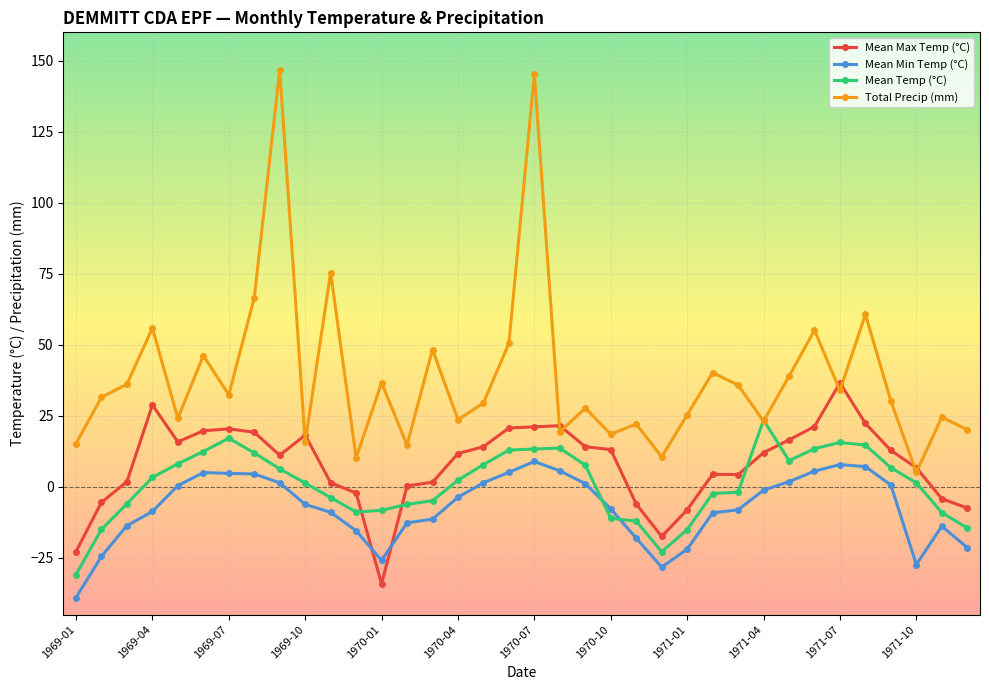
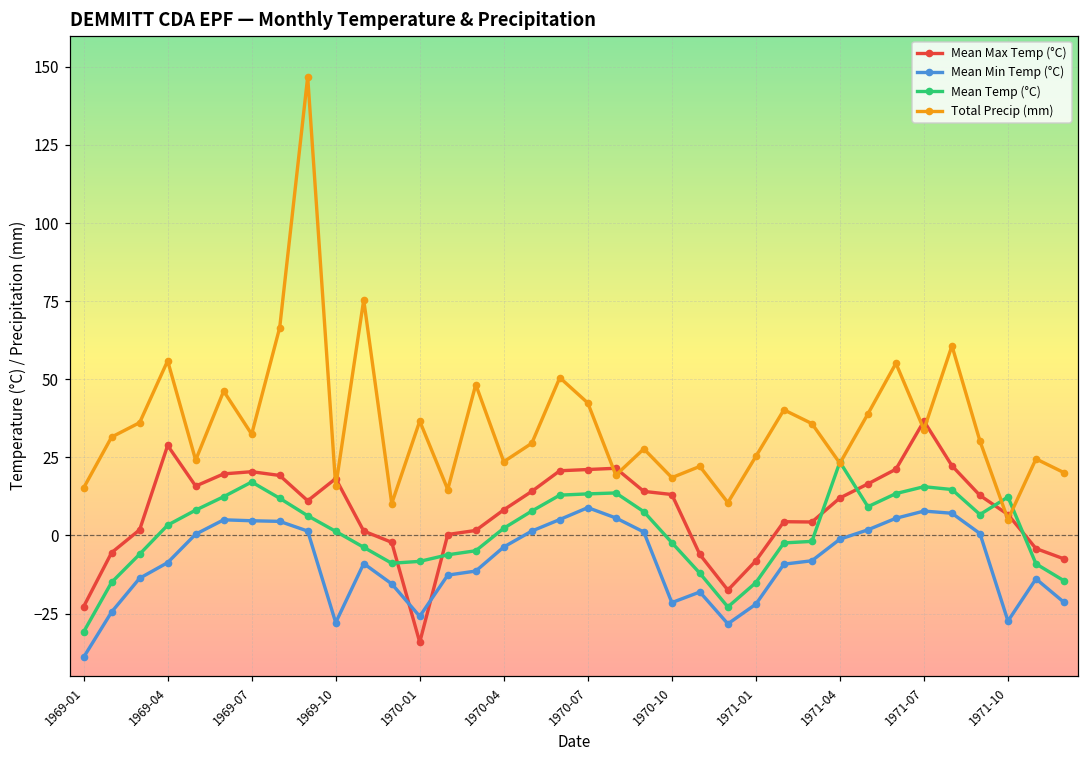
Mean Min Temp (°C), 1969-10: -6 -> -28
Mean Max Temp (°C), 1970-04: 12 -> 8
Total Precip (mm), 1970-07: 145 -> 42
Mean Min Temp (°C), 1970-10: -8 -> -22
Mean Temp (°C), 1970-10: -11 -> -2
Mean Temp (°C), 1971-10: 1 -> 12
